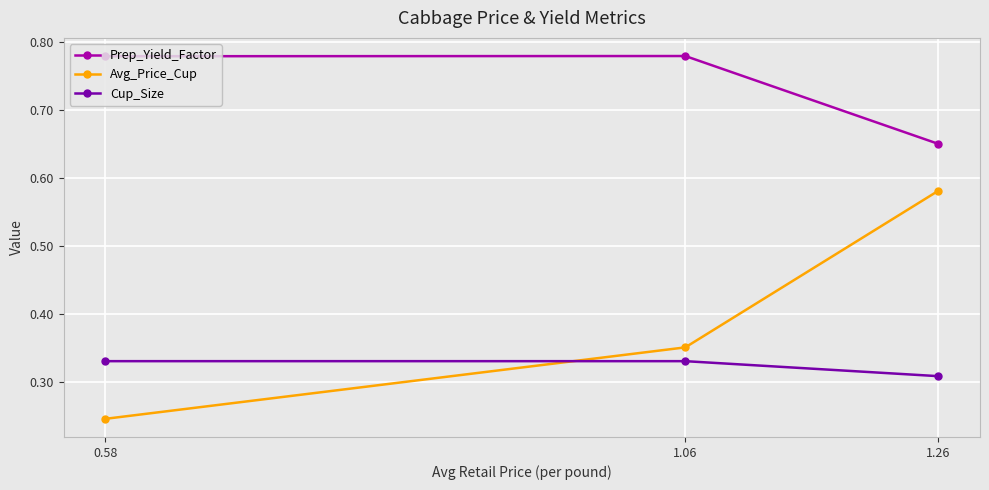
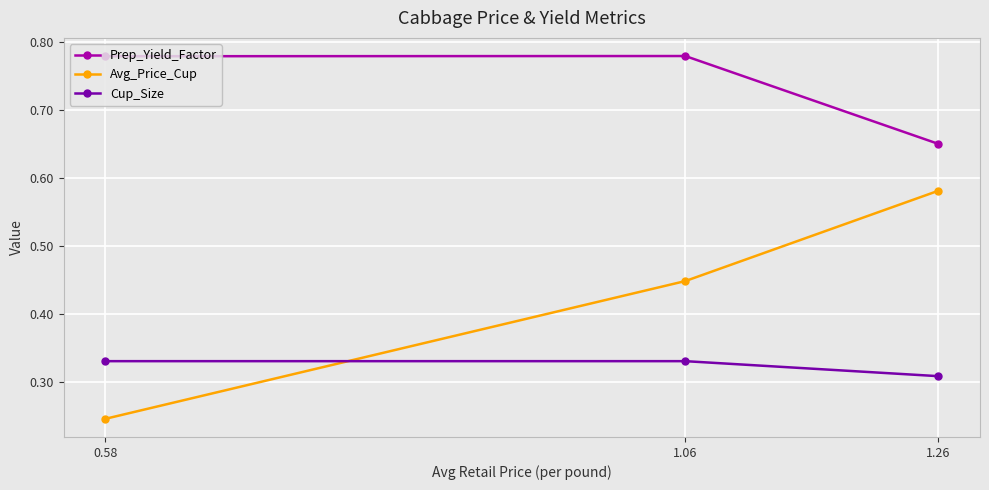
Avg_Price_Cup, 1.06: 0.35 -> 0.45
